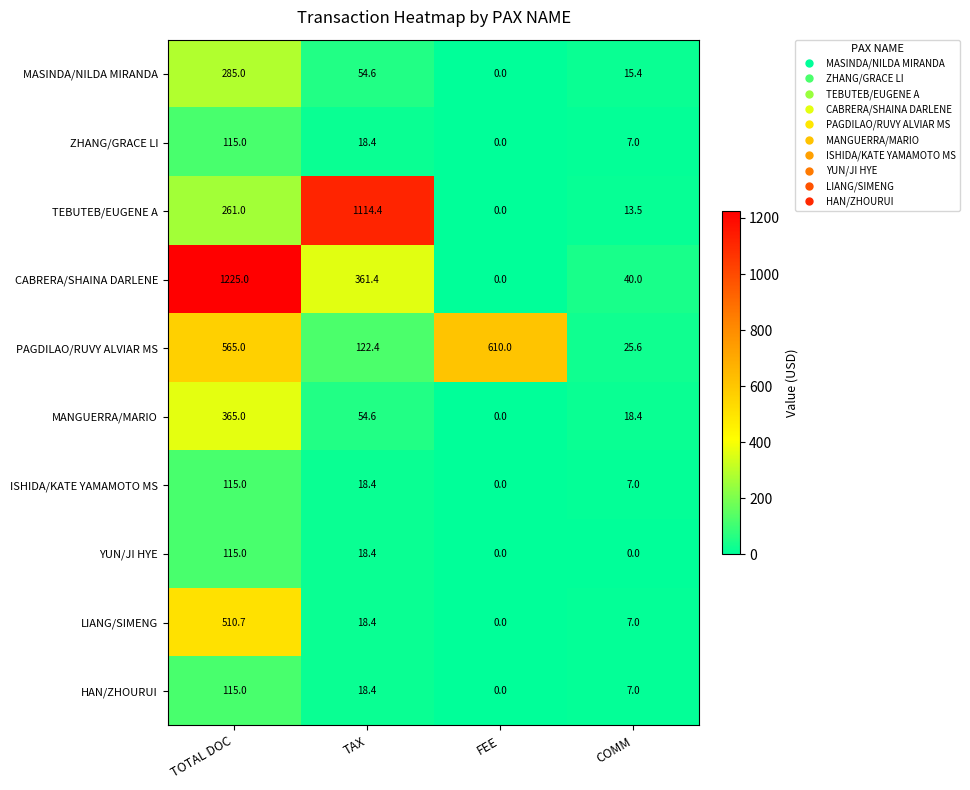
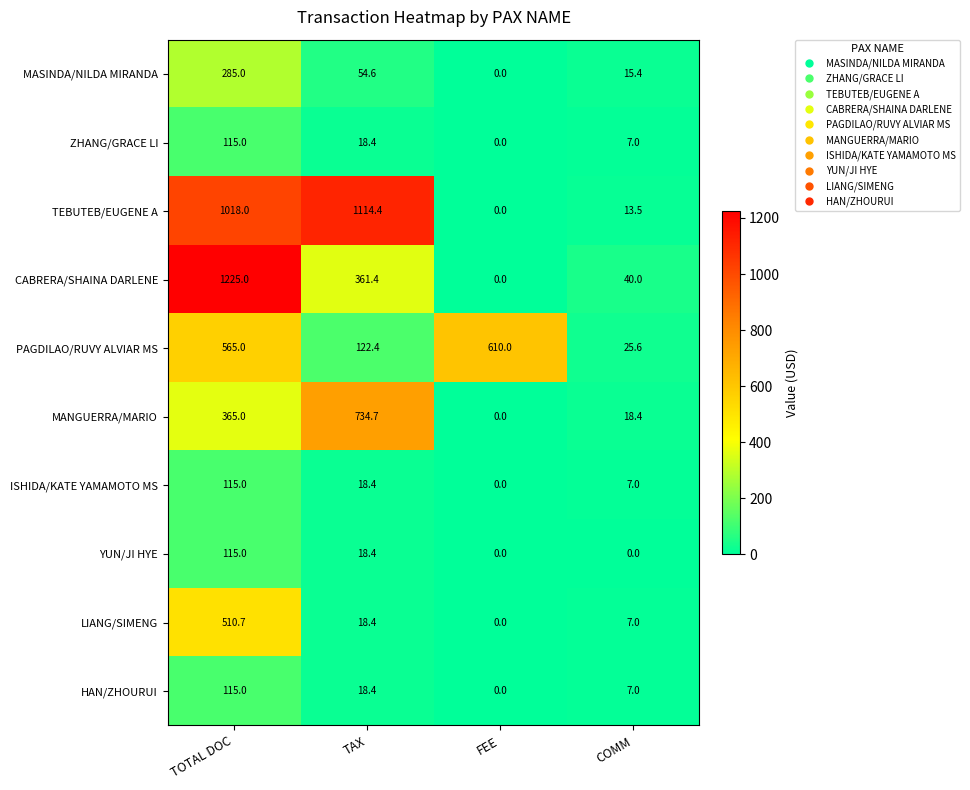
TEBUTEB/EUGENE A, TOTAL DOC: 261.0 -> 1018.0
MANGUERRA/MARIO, TAX: 54.6 -> 734.7
